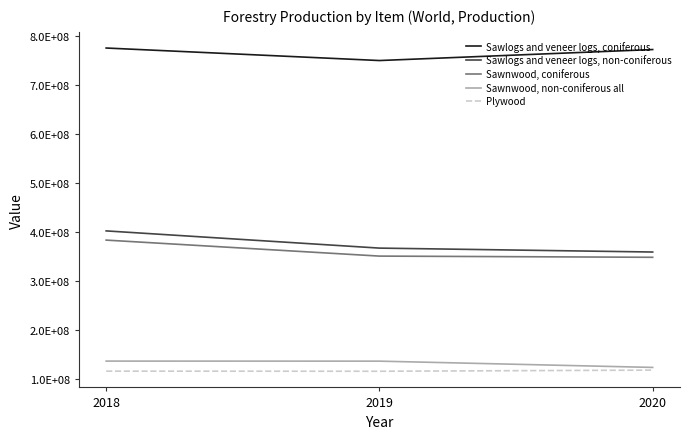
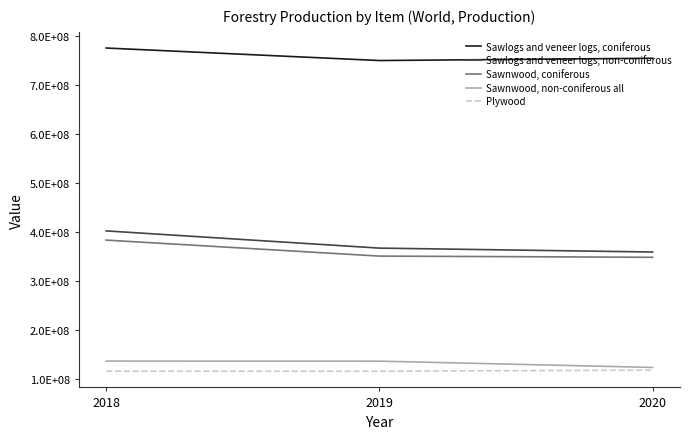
Sawlogs and veneer logs, coniferous, 2020: 770000000 -> 760000000
